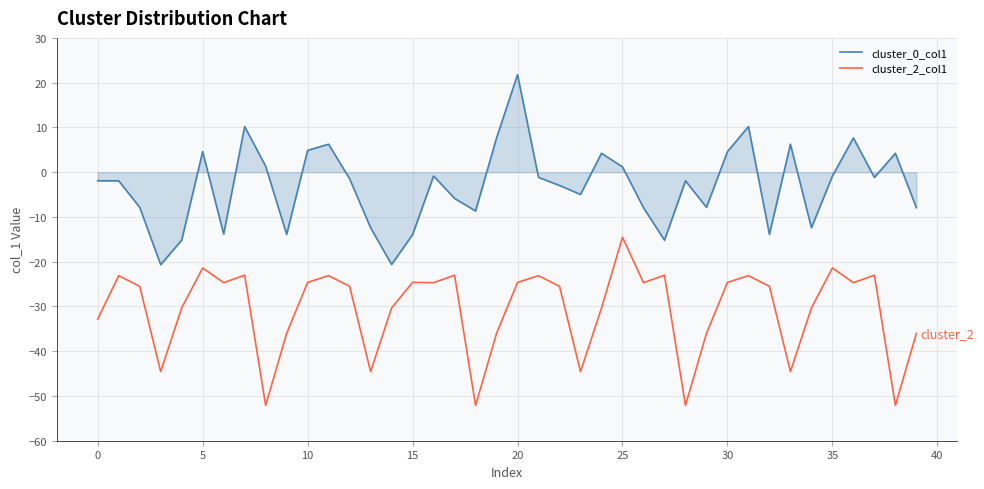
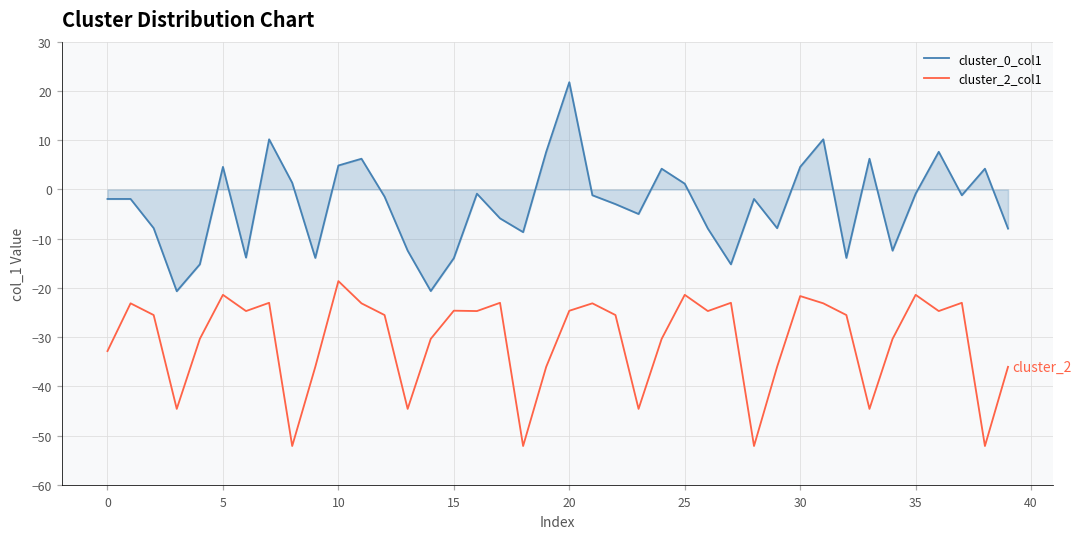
cluster_2_col1, 10: -25 -> -19
cluster_2_col1, 25: -15 -> -21
cluster_2_col1, 30: -25 -> -22
